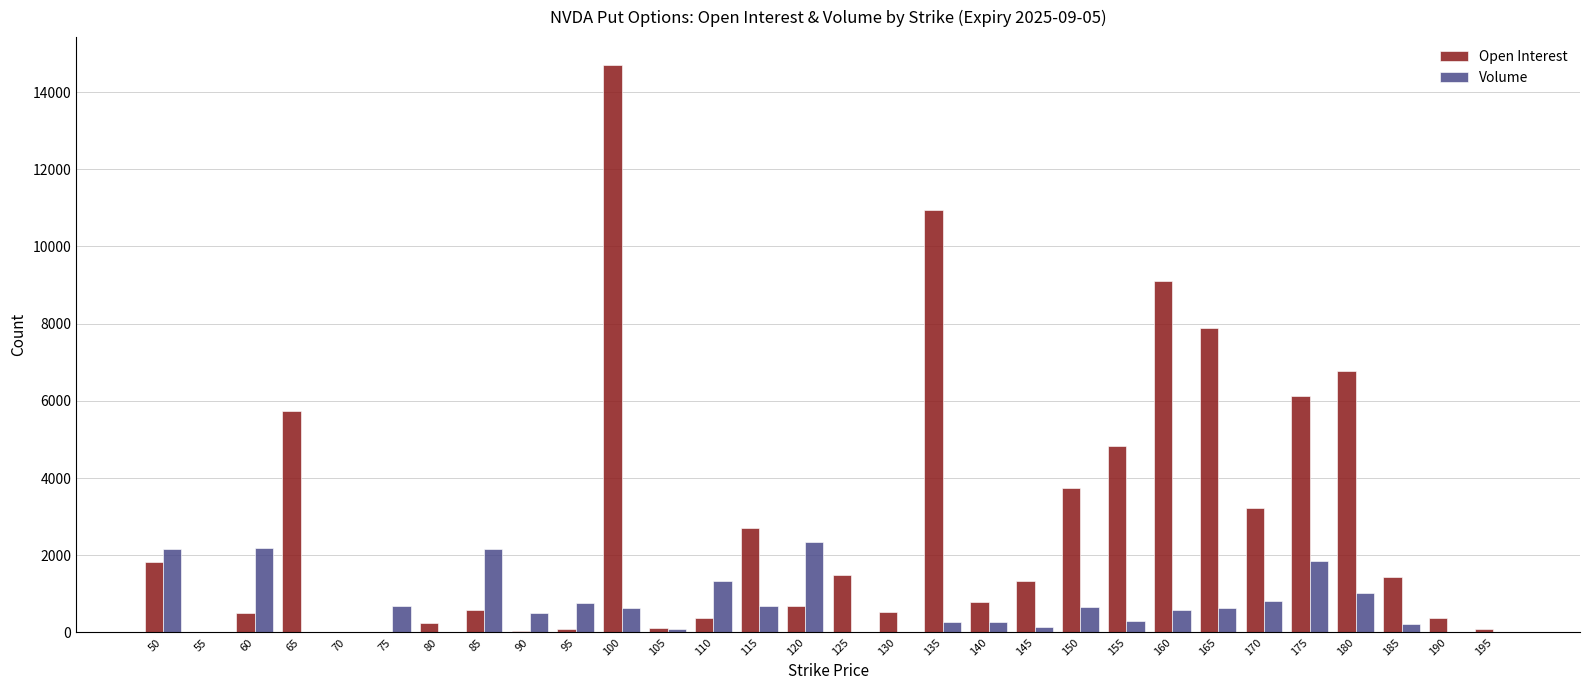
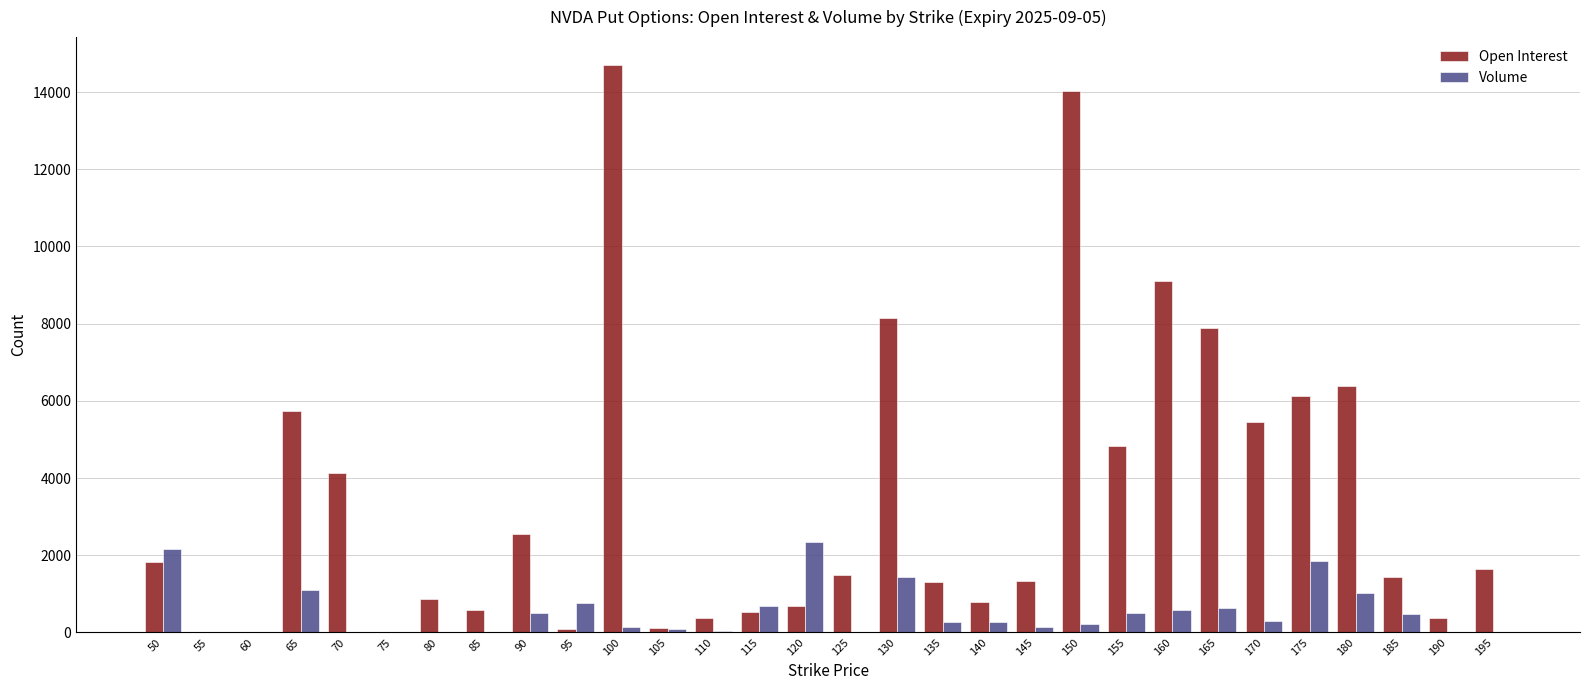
Open Interest, 60: 500 -> 0
Volume, 60: 2200 -> 0
Volume, 65: 0 -> 1100
Open Interest, 70: 0 -> 4100
Volume, 75: 700 -> 0
Open Interest, 80: 200 -> 900
Volume, 85: 2200 -> 0
Open Interest, 90: 0 -> 2600
Volume, 100: 600 -> 100
Volume, 110: 1300 -> 0
Open Interest, 115: 2700 -> 500
Open Interest, 130: 500 -> 8100
Volume, 130: 0 -> 1400
Open Interest, 135: 10900 -> 1300
Open Interest, 150: 3800 -> 14000
Volume, 150: 700 -> 200
Volume, 155: 300 -> 500
Open Interest, 170: 3200 -> 5500
Volume, 170: 800 -> 300
Open Interest, 180: 6800 -> 6400
Volume, 185: 200 -> 500
Open Interest, 195: 100 -> 1600
